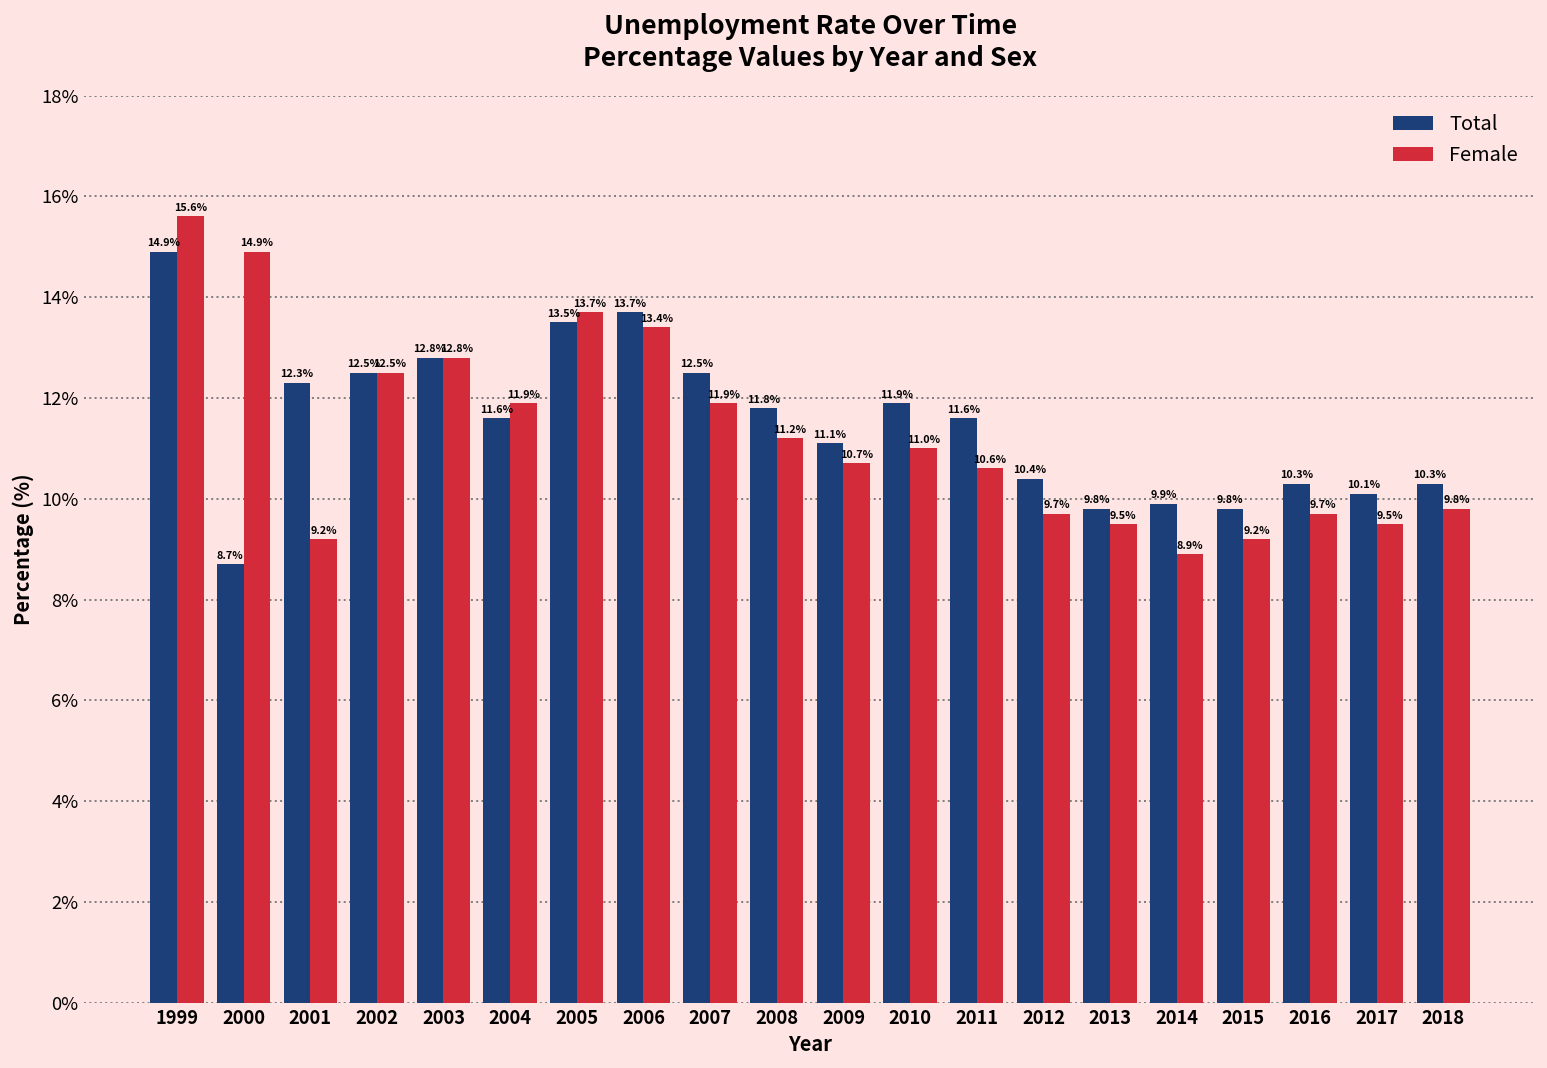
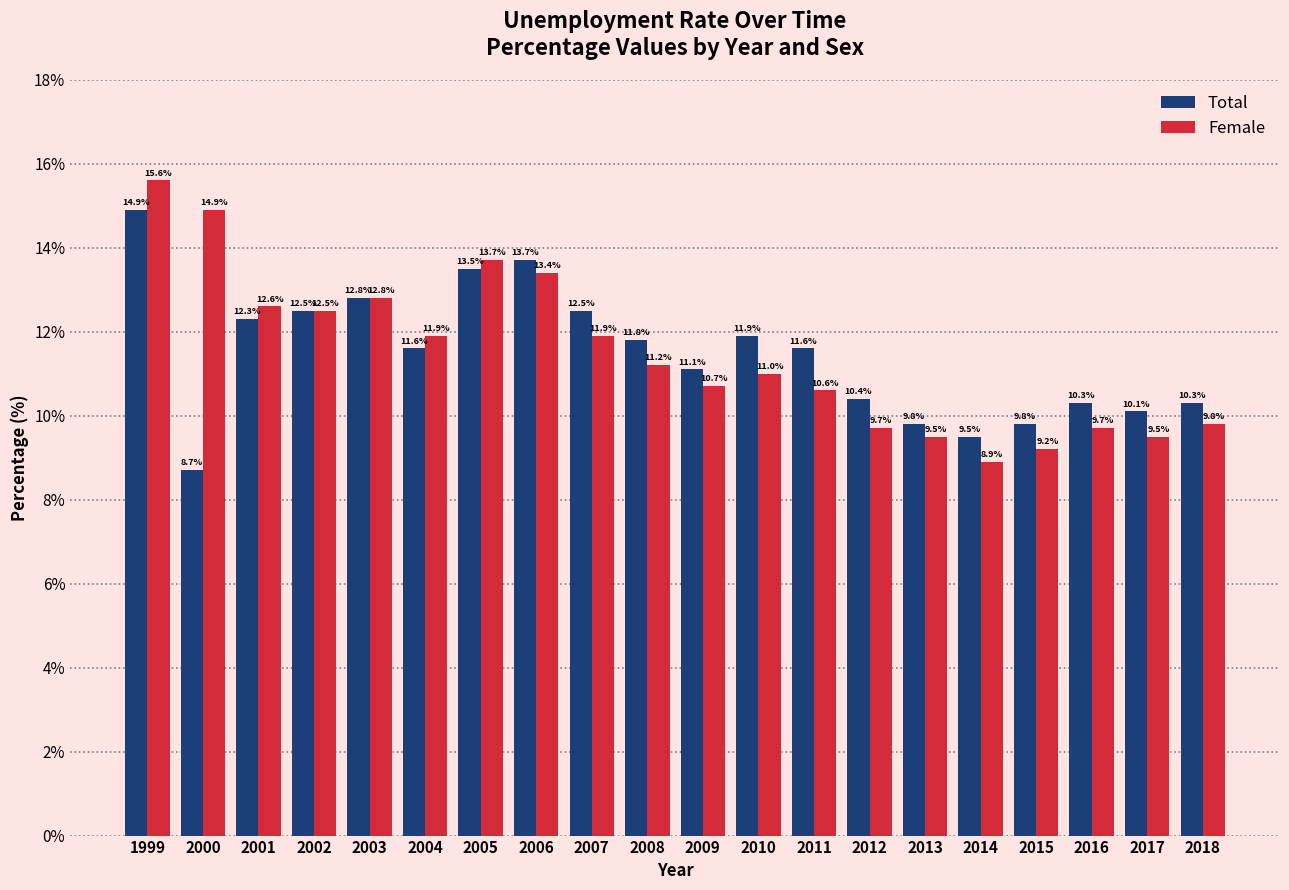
Female, 2001: 9.2% -> 12.6%
Total, 2014: 9.9% -> 9.5%
